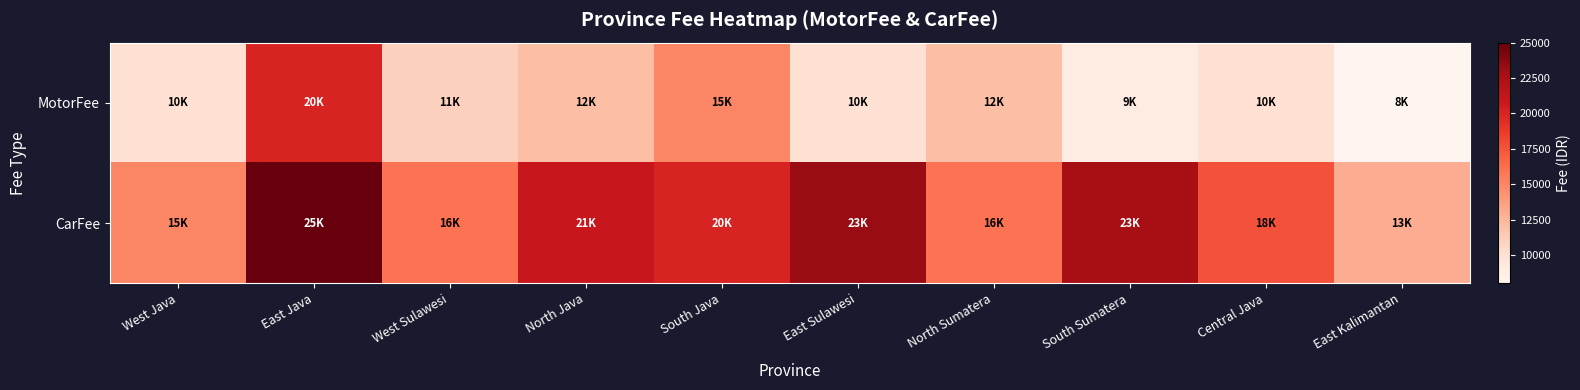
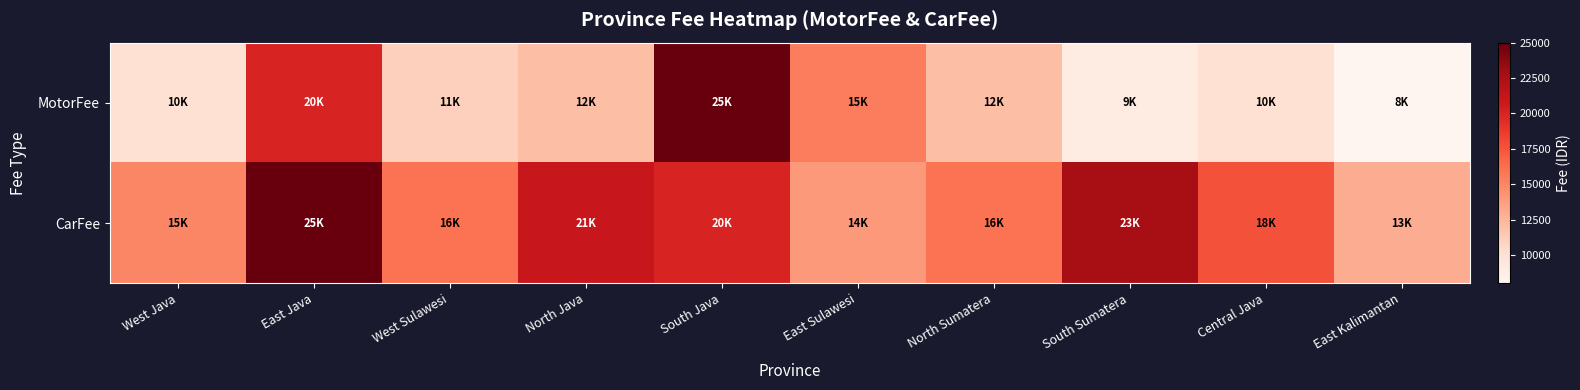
MotorFee, South Java: 15K -> 25K
MotorFee, East Sulawesi: 10K -> 15K
CarFee, East Sulawesi: 23K -> 14K
